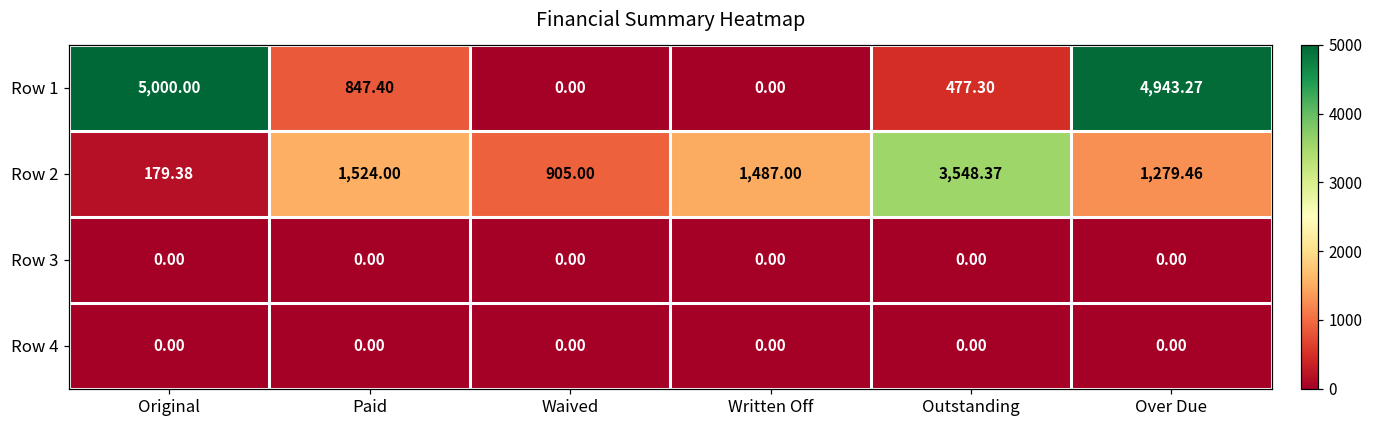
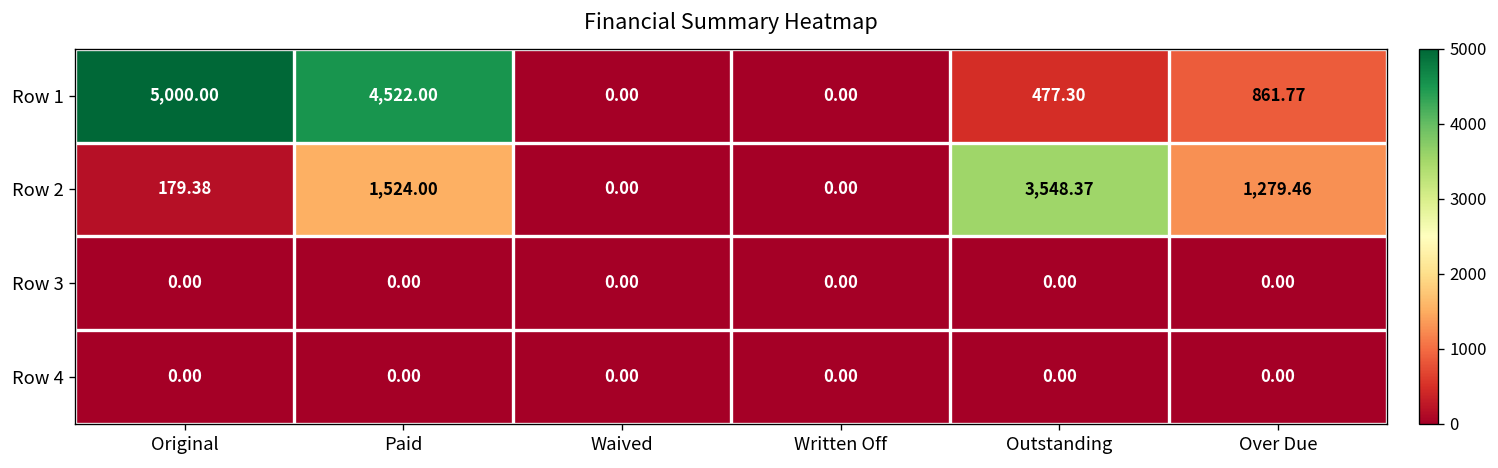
Row 1, Paid: 847.40 -> 4,522.00
Row 1, Over Due: 4,943.27 -> 861.77
Row 2, Waived: 905.00 -> 0.00
Row 2, Written Off: 1,487.00 -> 0.00
